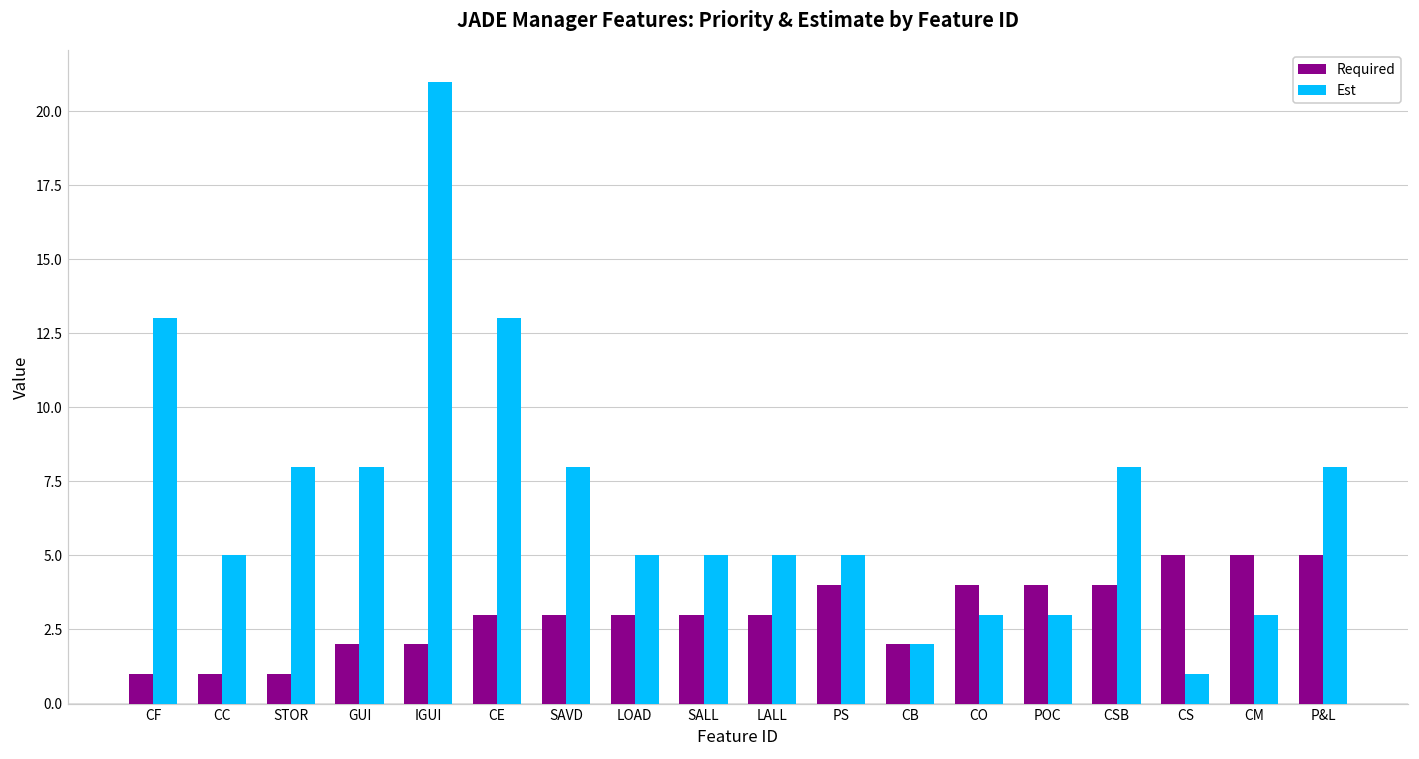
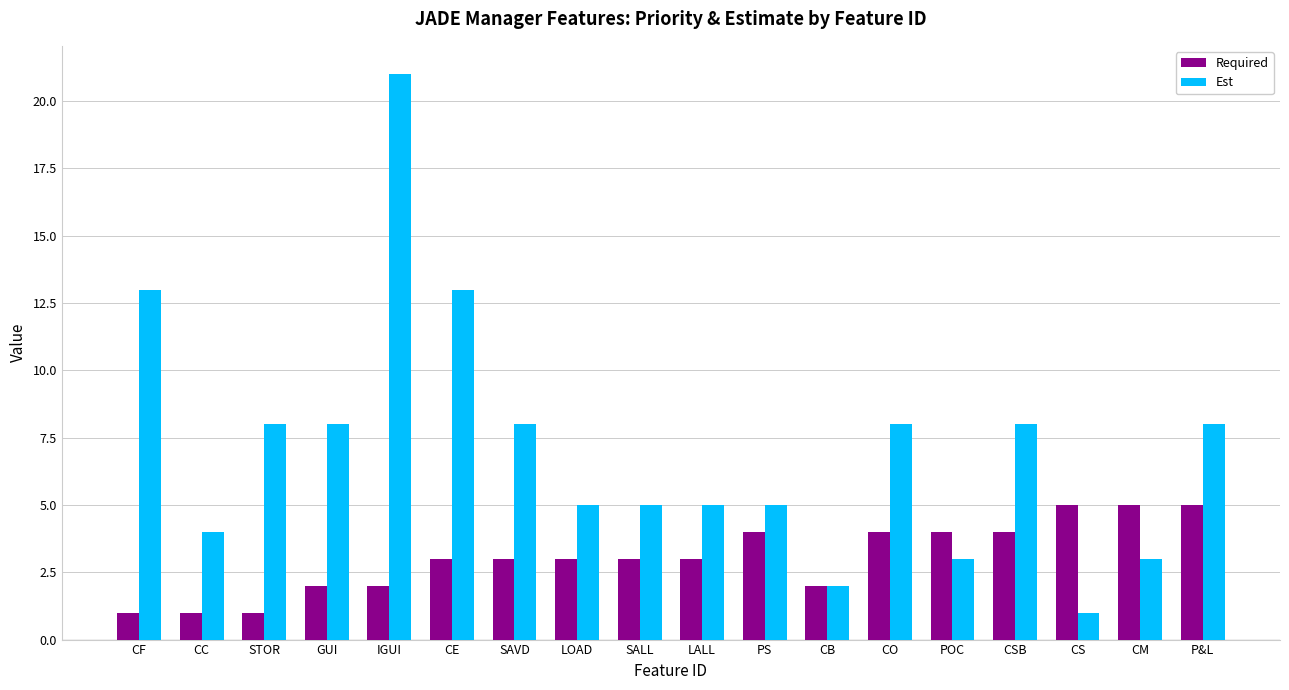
Est, CC: 5 -> 4
Est, CO: 3 -> 8
